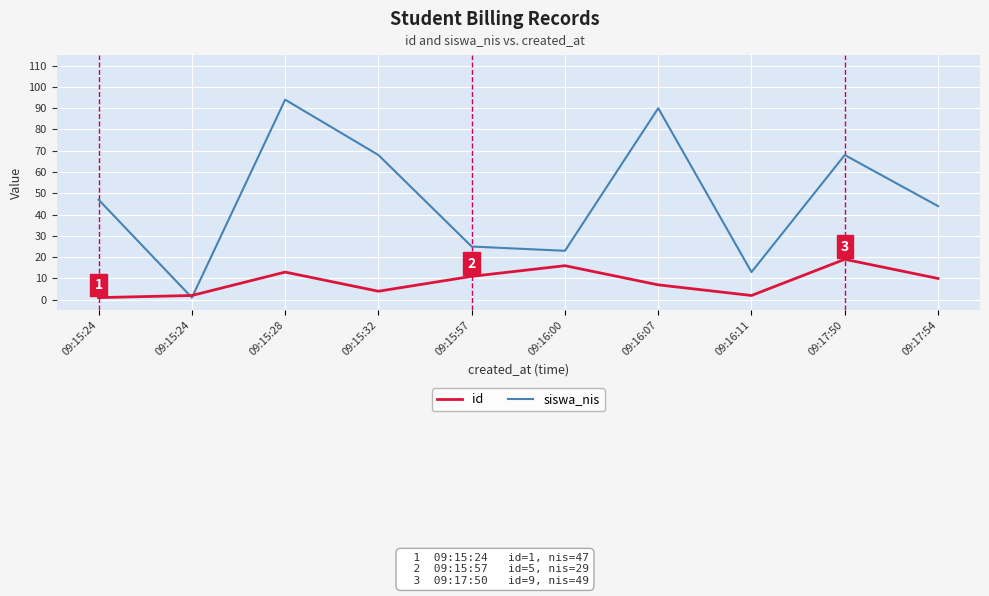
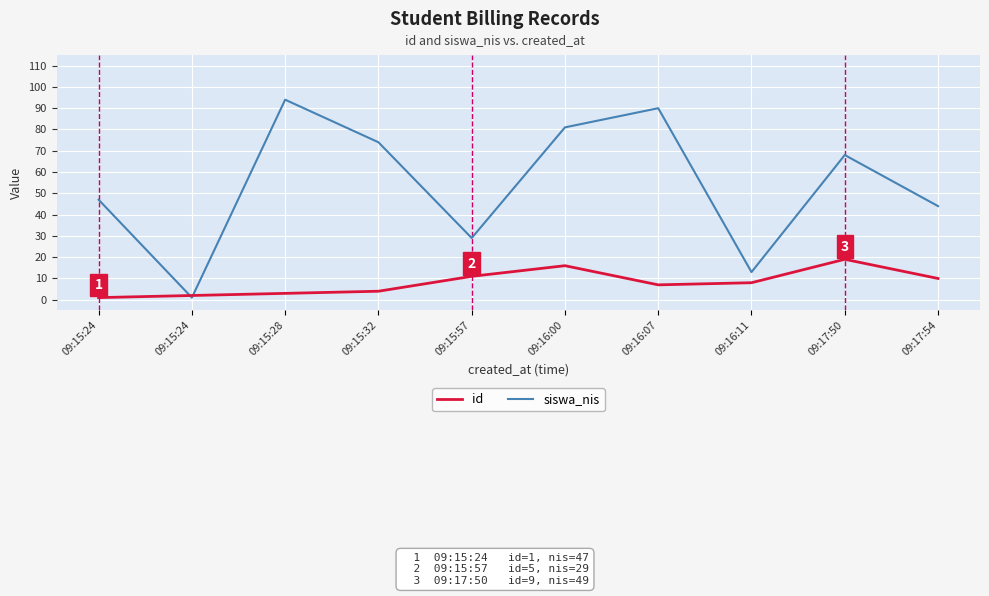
id, 09:15:28: 13 -> 3
siswa_nis, 09:15:32: 68 -> 74
siswa_nis, 09:15:57: 25 -> 29
siswa_nis, 09:16:00: 23 -> 81
id, 09:16:11: 2 -> 8
